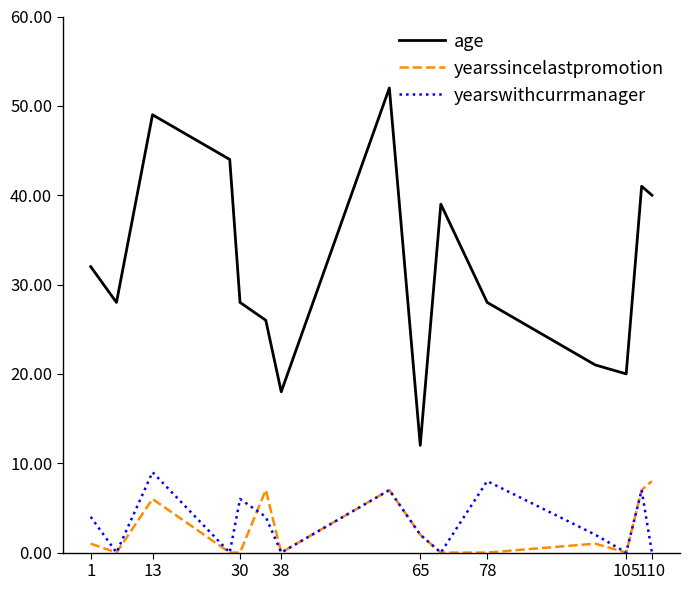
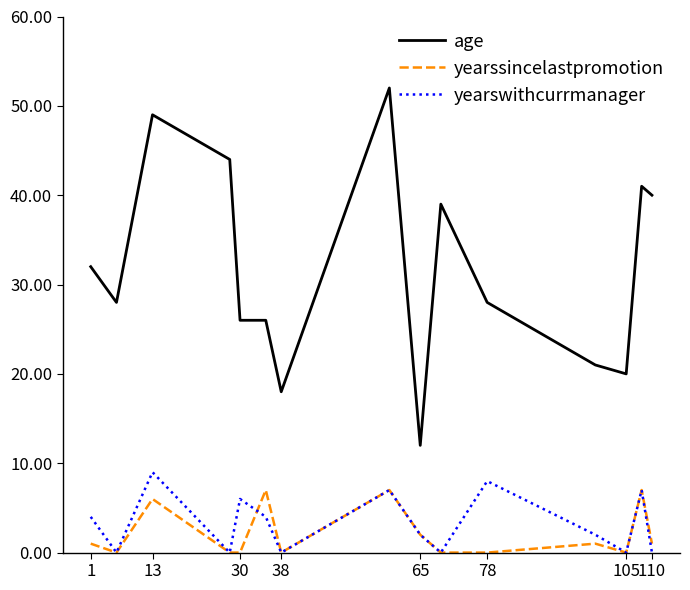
age, 30: 28 -> 26
yearssincelastpromotion, 110: 8 -> 1
